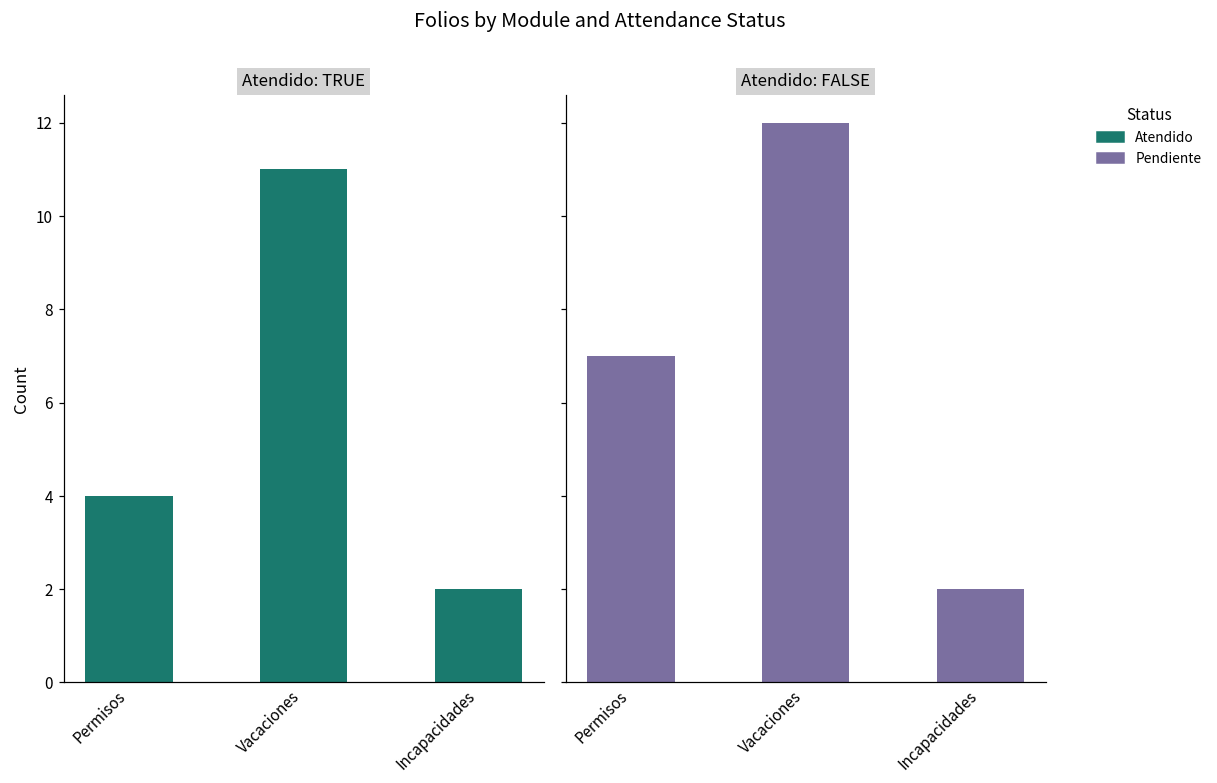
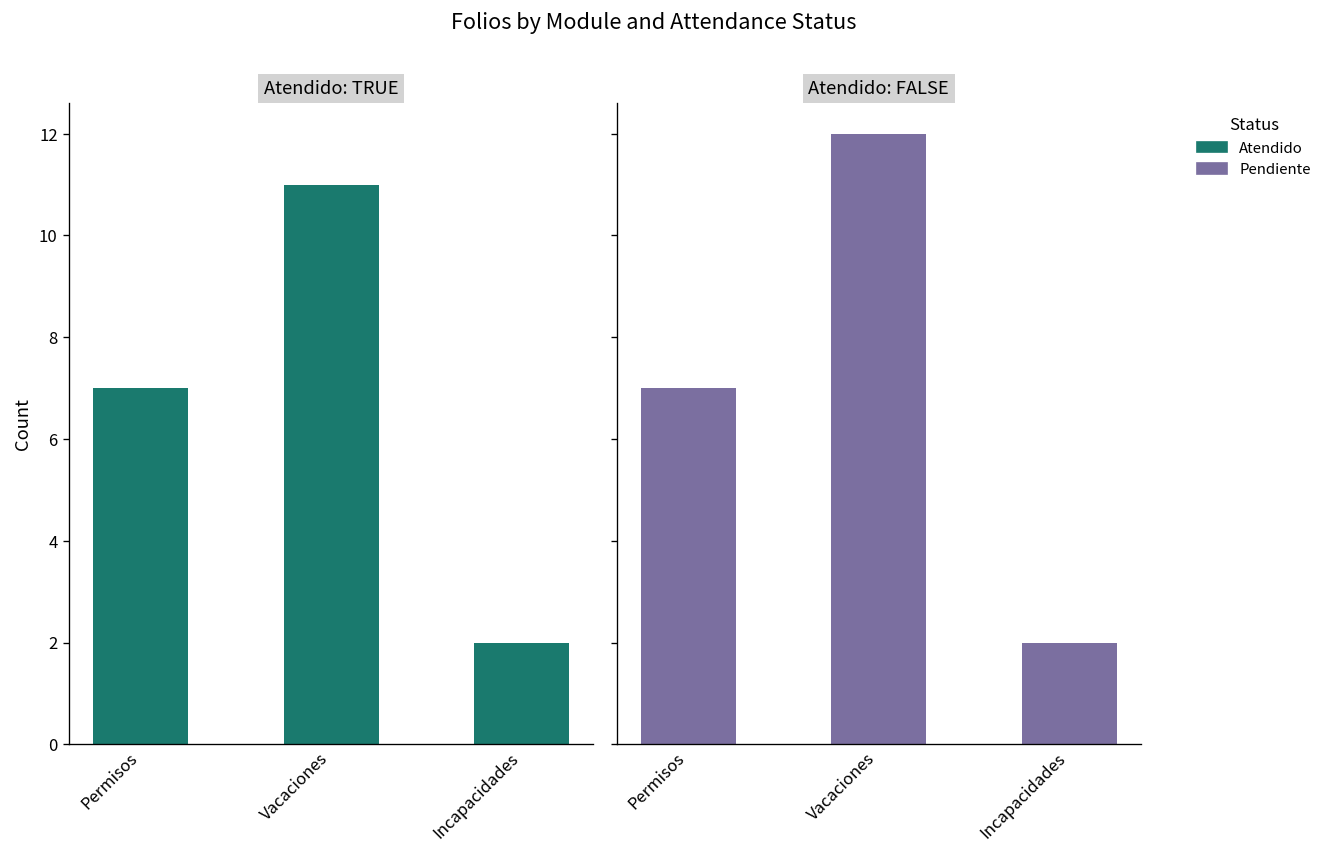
Atendido: TRUE, Permisos: 4 -> 7
